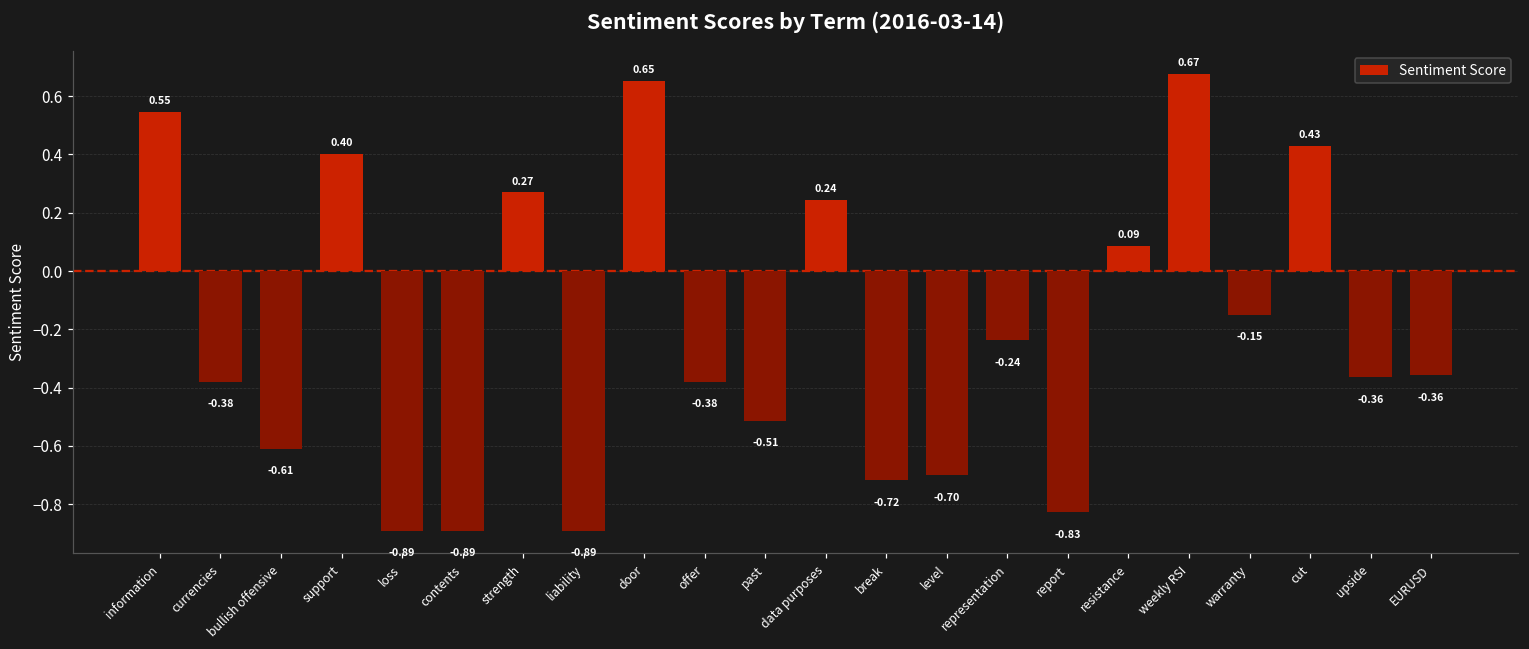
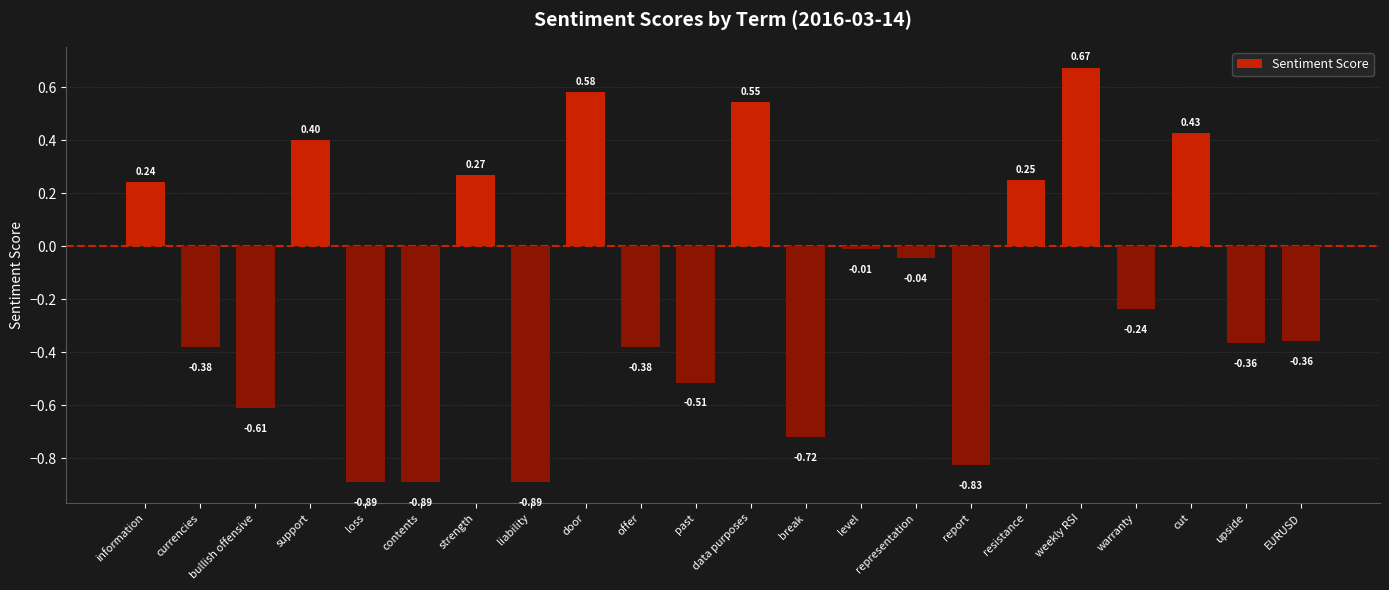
information: 0.55 -> 0.24
door: 0.65 -> 0.58
data purposes: 0.24 -> 0.55
level: -0.70 -> -0.01
representation: -0.24 -> -0.04
resistance: 0.09 -> 0.25
warranty: -0.15 -> -0.24
